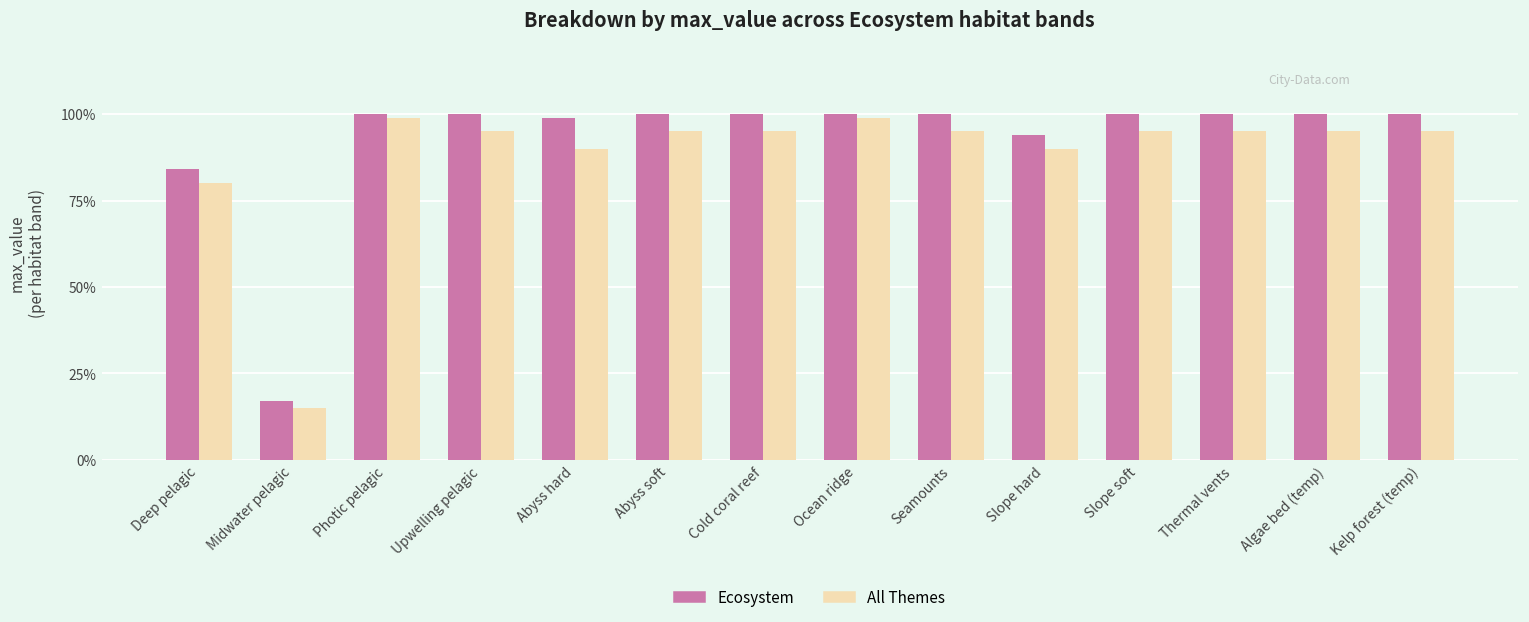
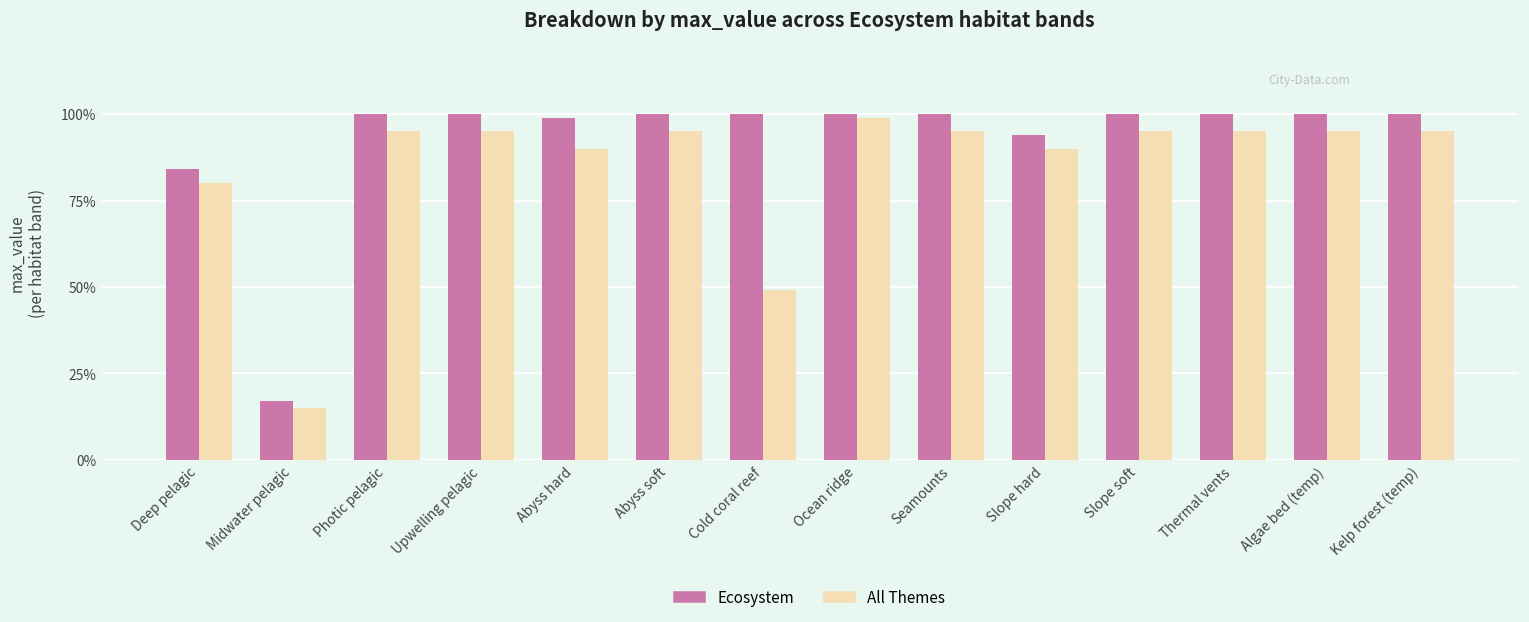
All Themes, Photic pelagic: 99% -> 95%
All Themes, Cold coral reef: 95% -> 49%
